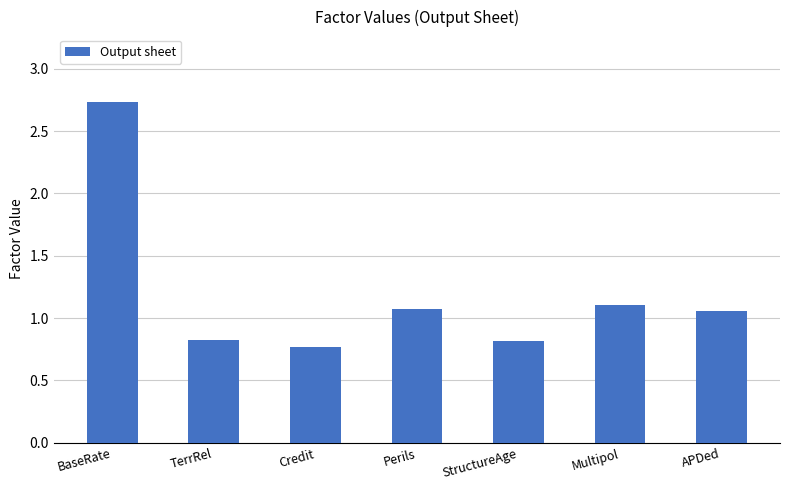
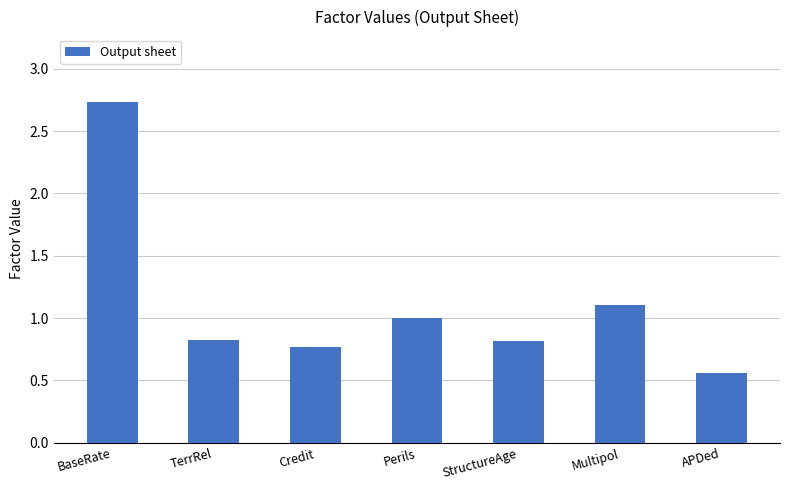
Perils: 1.07 -> 1.00
APDed: 1.06 -> 0.56
